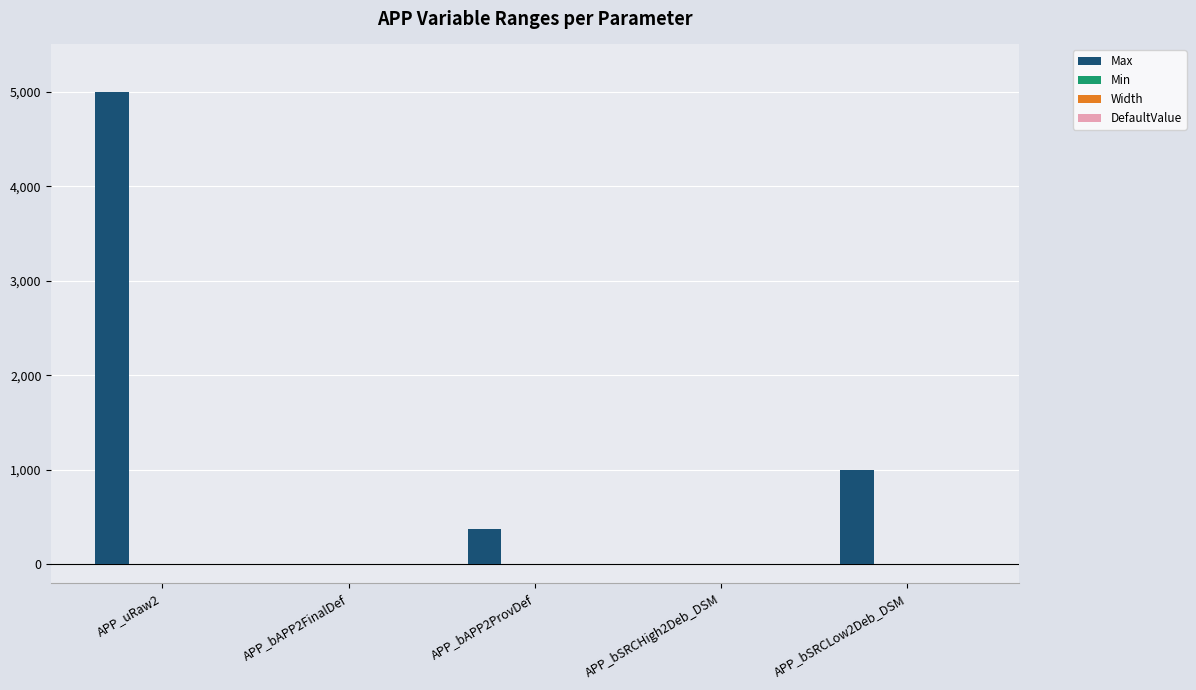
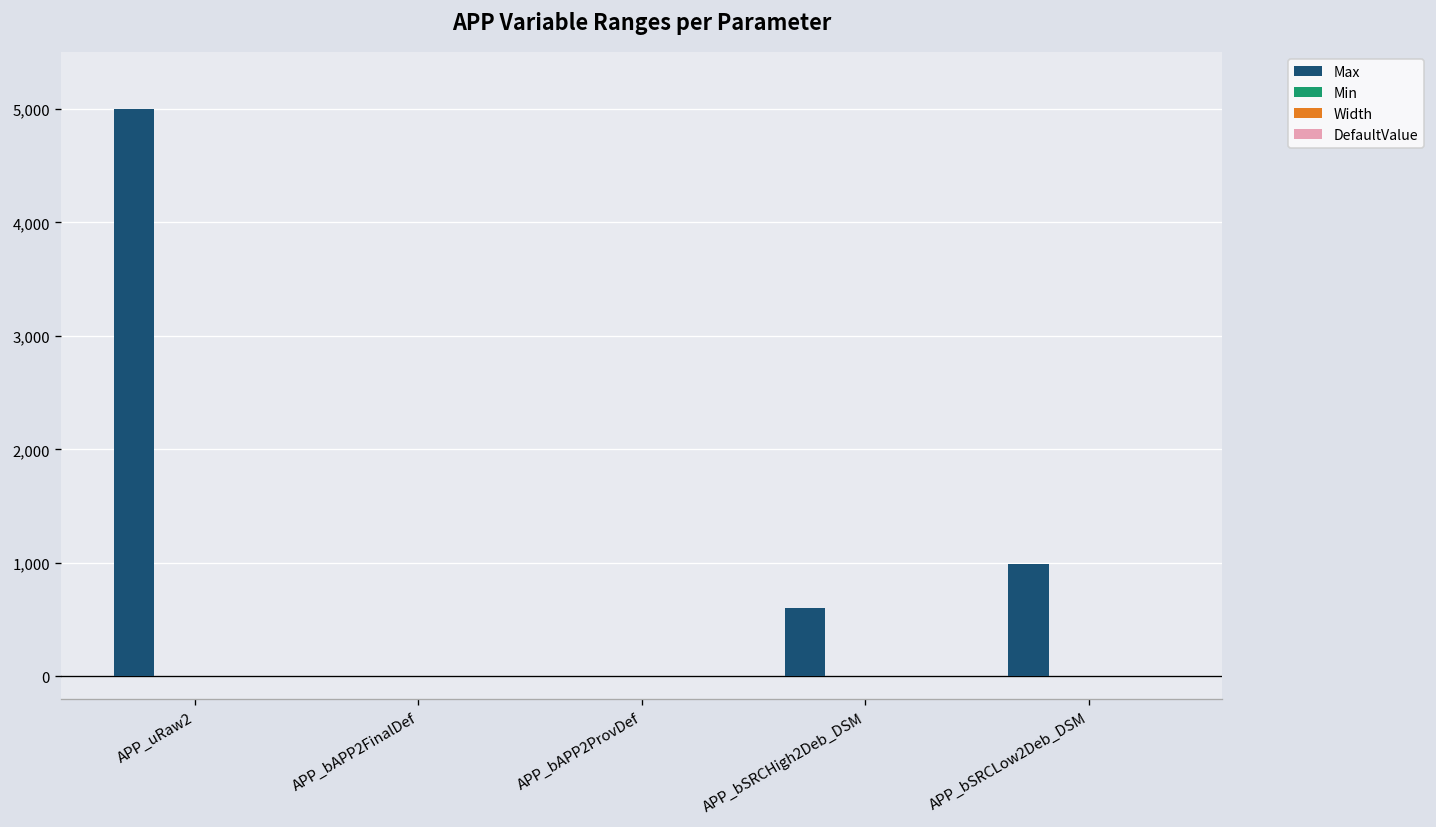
Max, APP_bAPP2ProvDef: 400 -> 0
Max, APP_bSRCHigh2Deb_DSM: 0 -> 600
